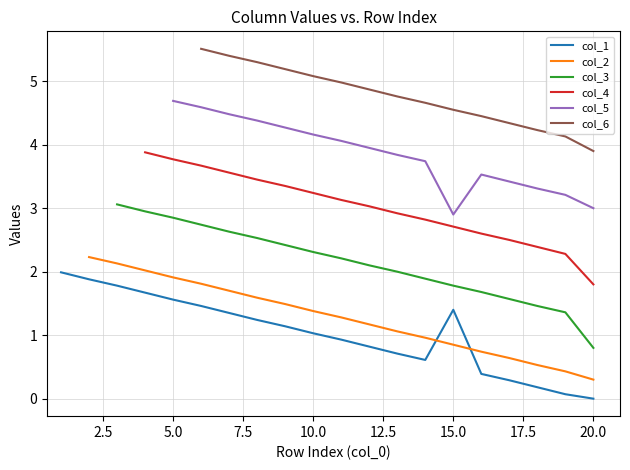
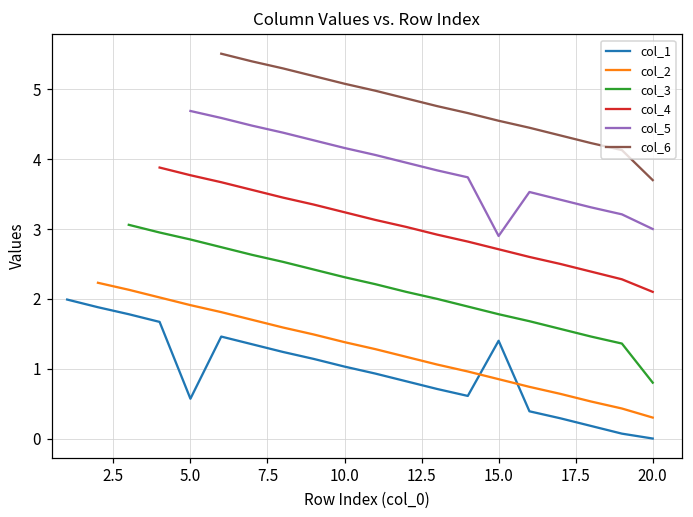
col_1, 5.0: 1.6 -> 0.6
col_4, 20.0: 1.8 -> 2.1
col_6, 20.0: 3.9 -> 3.7
